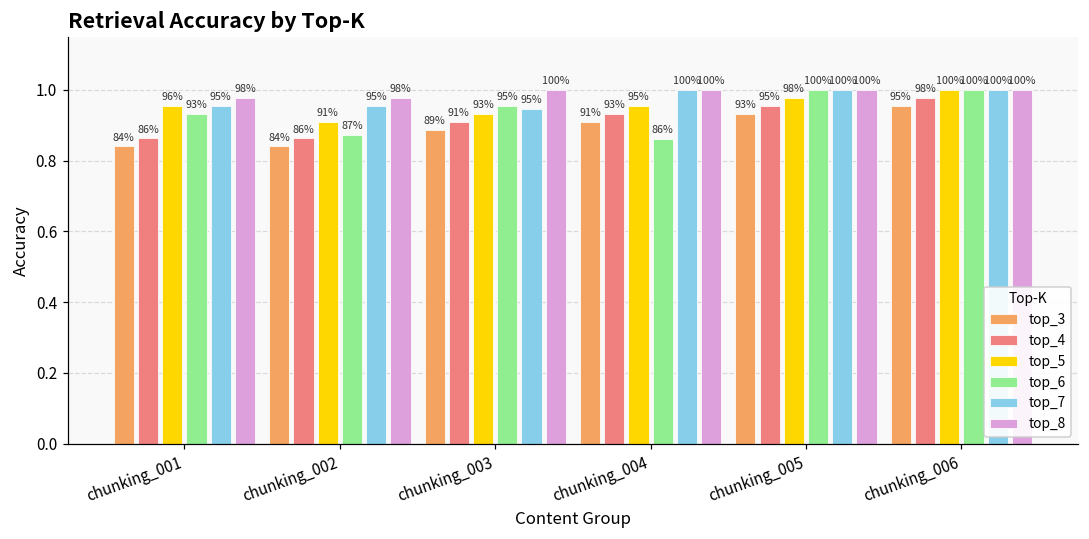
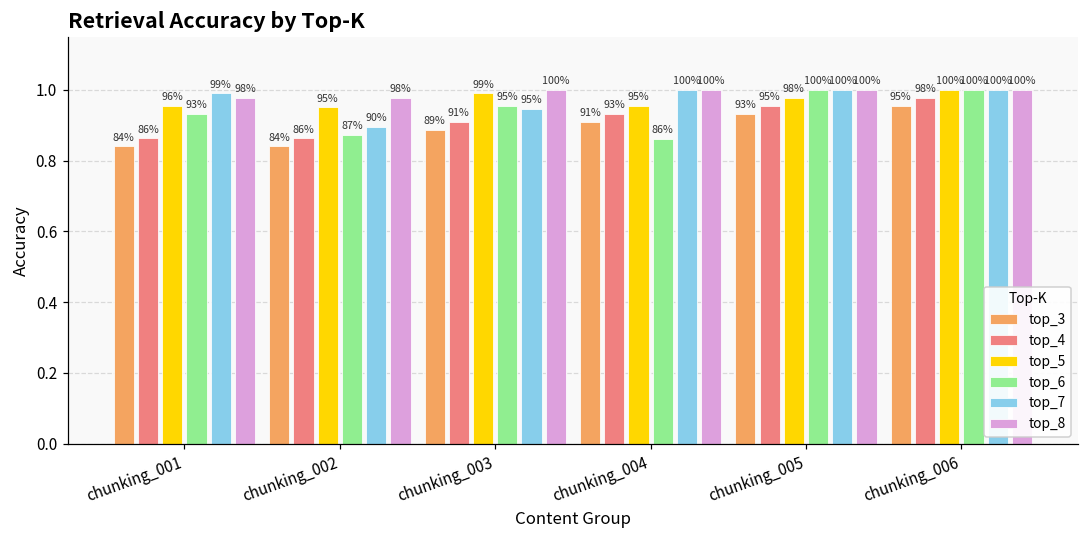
top_7, chunking_001: 95% -> 99%
top_5, chunking_002: 91% -> 95%
top_7, chunking_002: 95% -> 90%
top_5, chunking_003: 93% -> 99%
